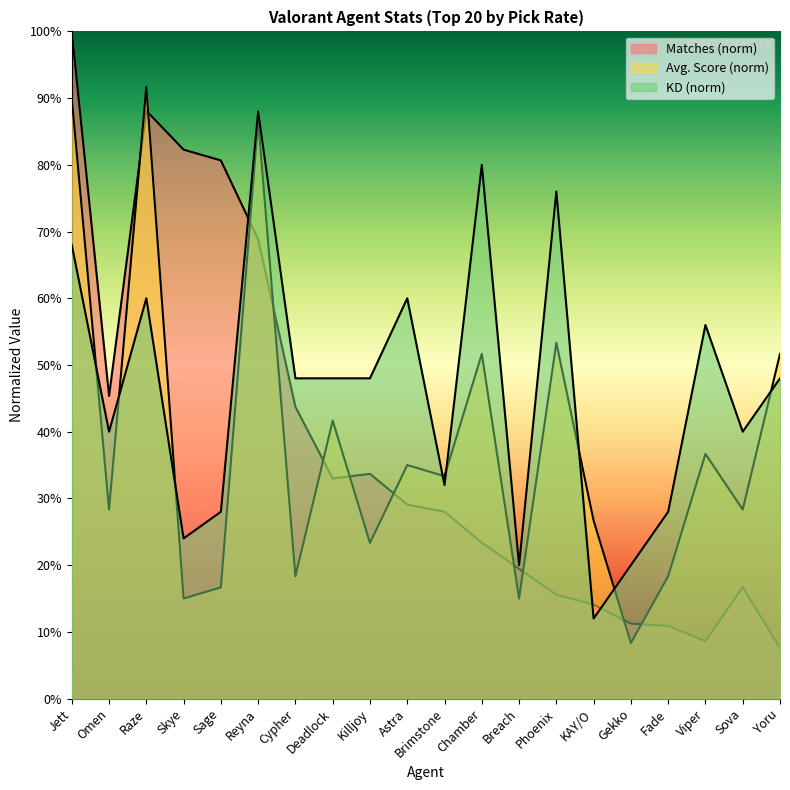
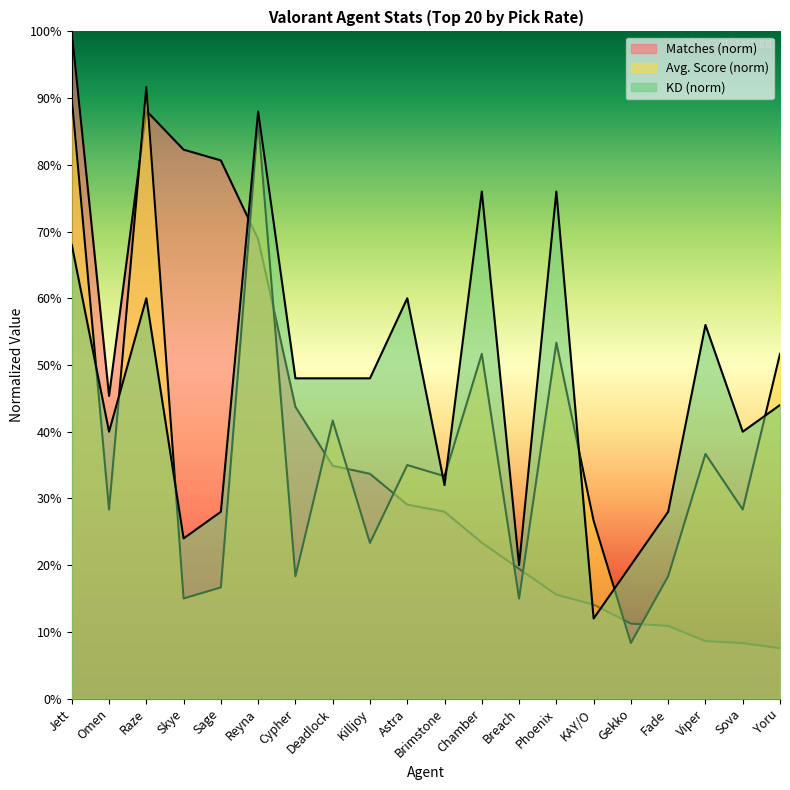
Matches (norm), Deadlock: 33% -> 35%
KD (norm), Chamber: 80% -> 76%
Matches (norm), Sova: 17% -> 8%
KD (norm), Yoru: 48% -> 44%
